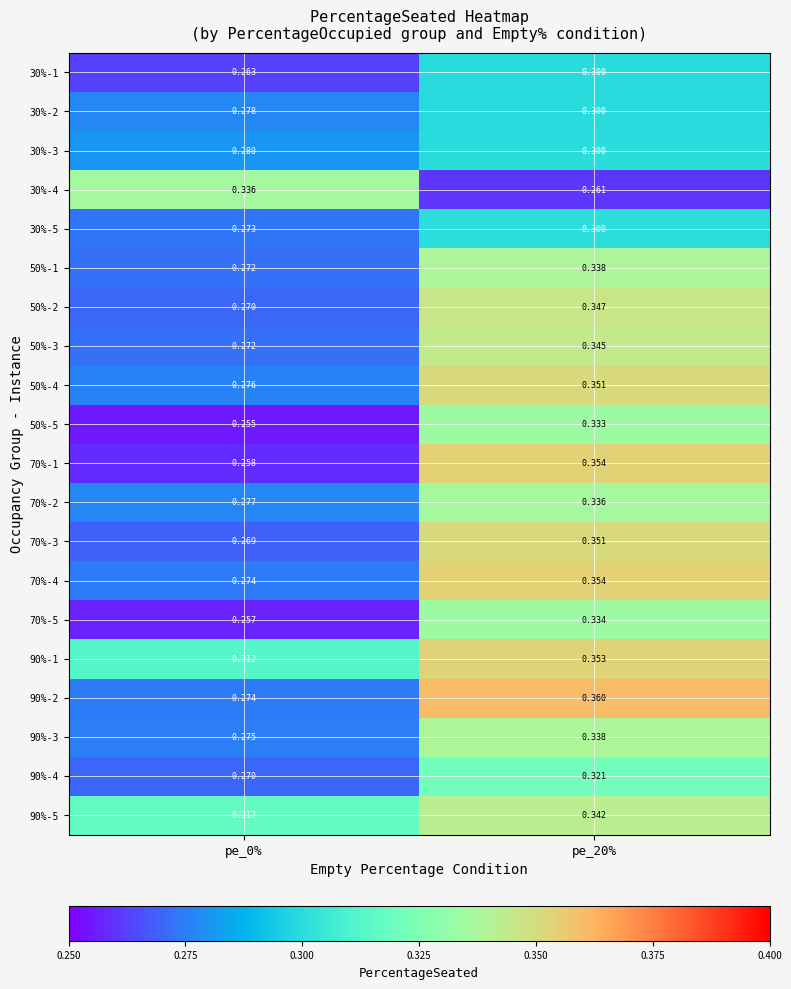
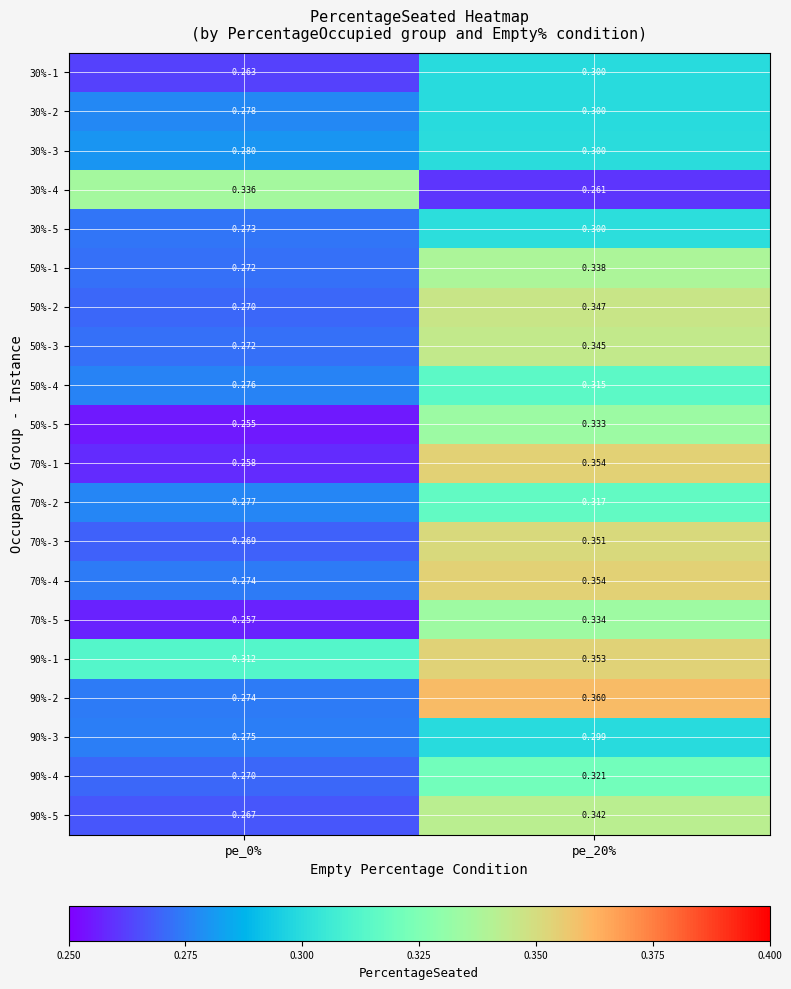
50%-4, pe_20%: 0.351 -> 0.315
70%-2, pe_20%: 0.336 -> 0.317
90%-3, pe_20%: 0.338 -> 0.299
90%-5, pe_0%: 0.317 -> 0.267
